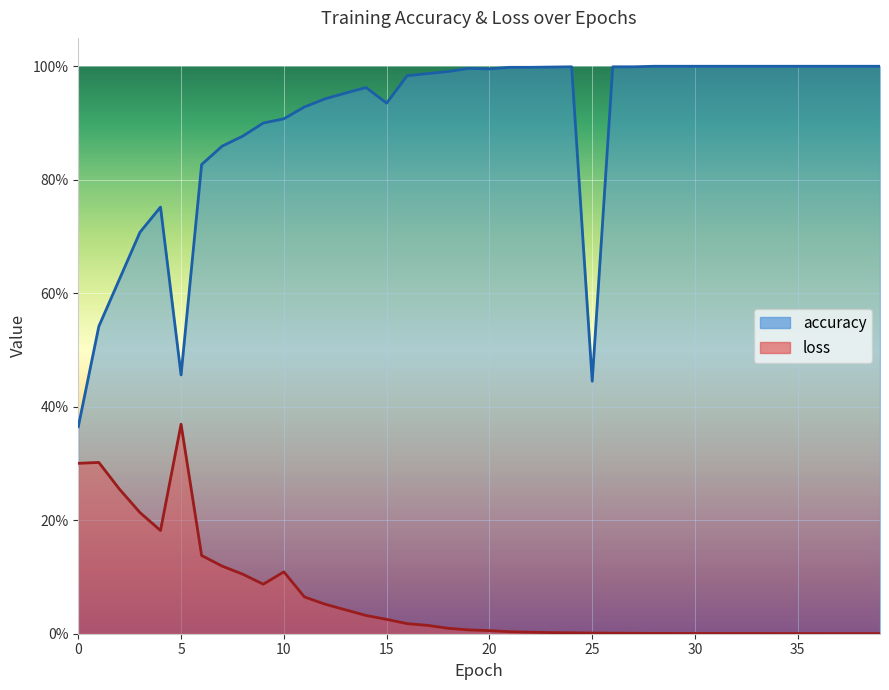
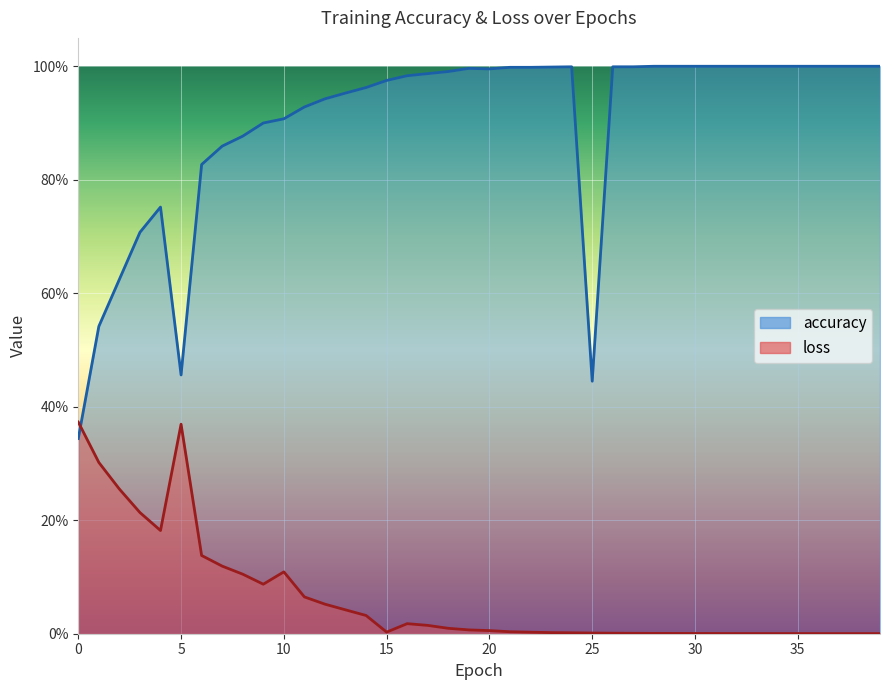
accuracy, 0: 36% -> 34%
loss, 0: 30% -> 37%
accuracy, 15: 94% -> 98%
loss, 15: 3% -> 0%
